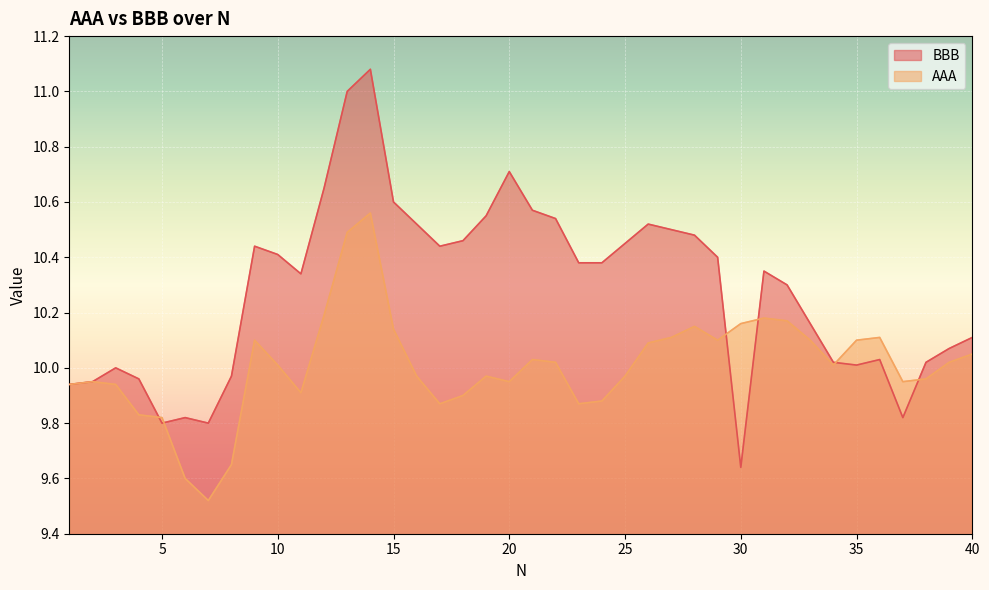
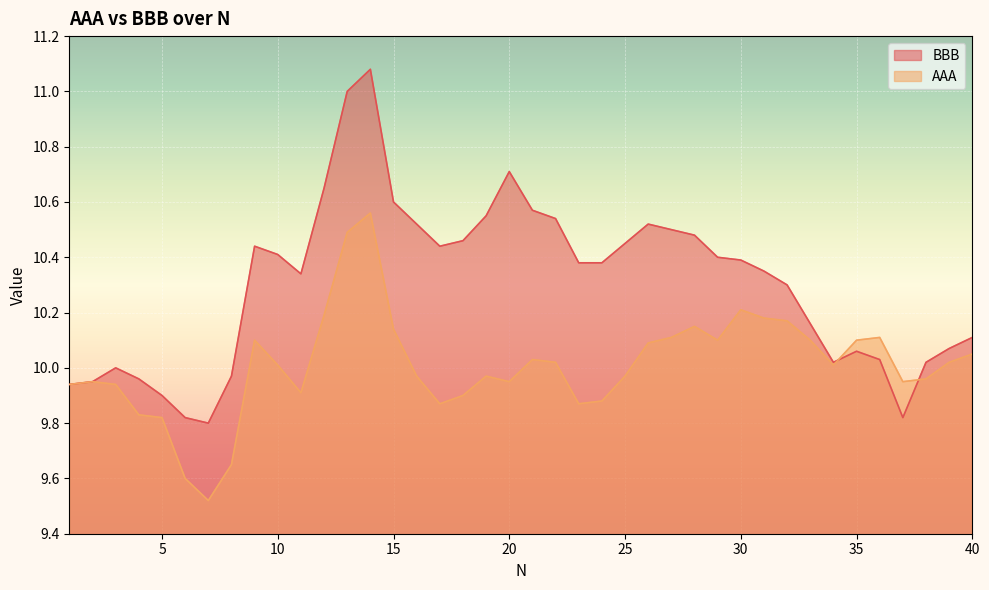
BBB, 5: 9.8 -> 9.9
BBB, 30: 9.64 -> 10.39
AAA, 30: 10.16 -> 10.21
BBB, 35: 10.01 -> 10.06
